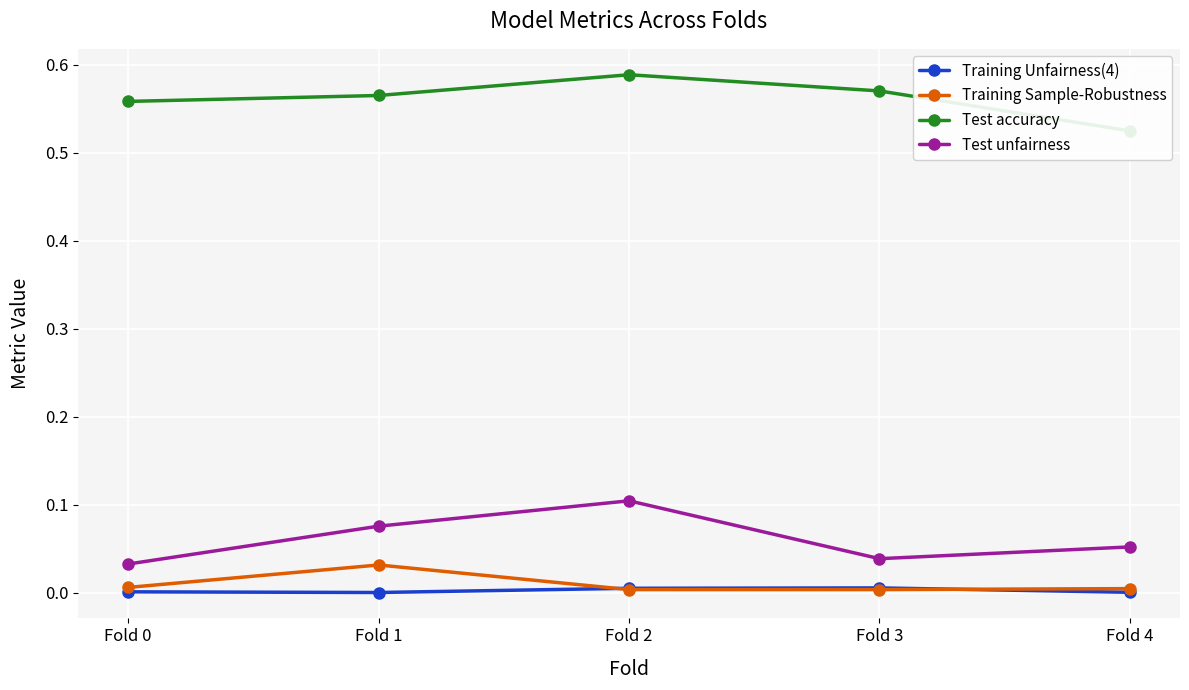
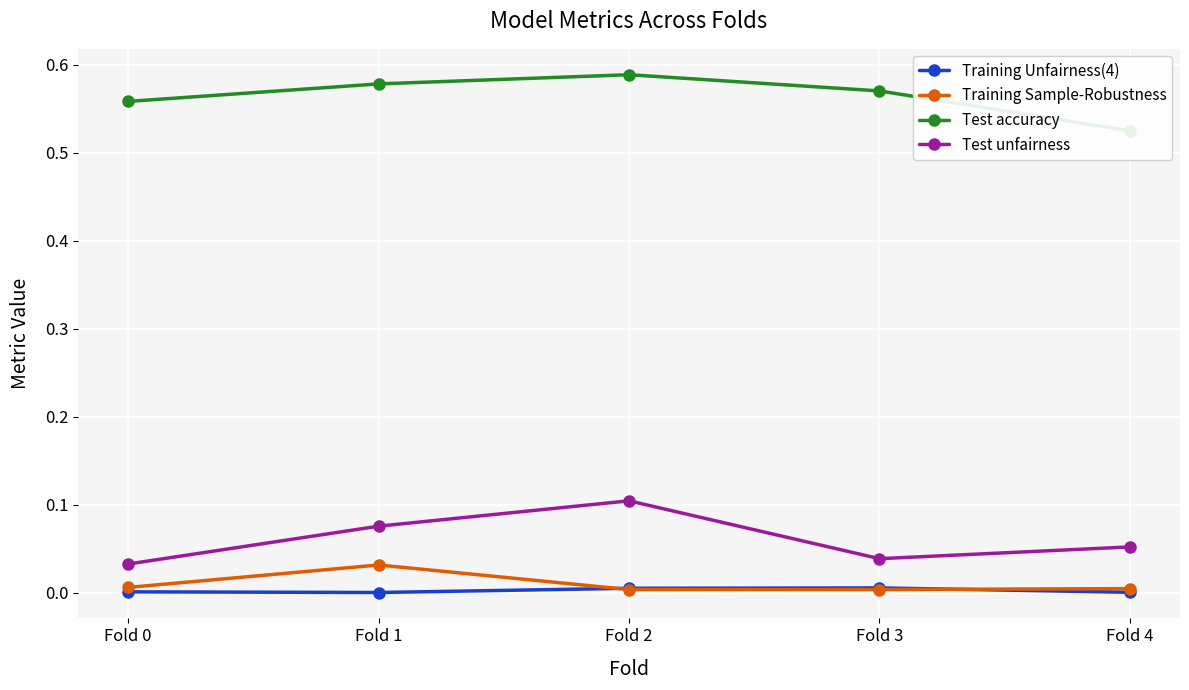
Test accuracy, Fold 1: 0.57 -> 0.58
